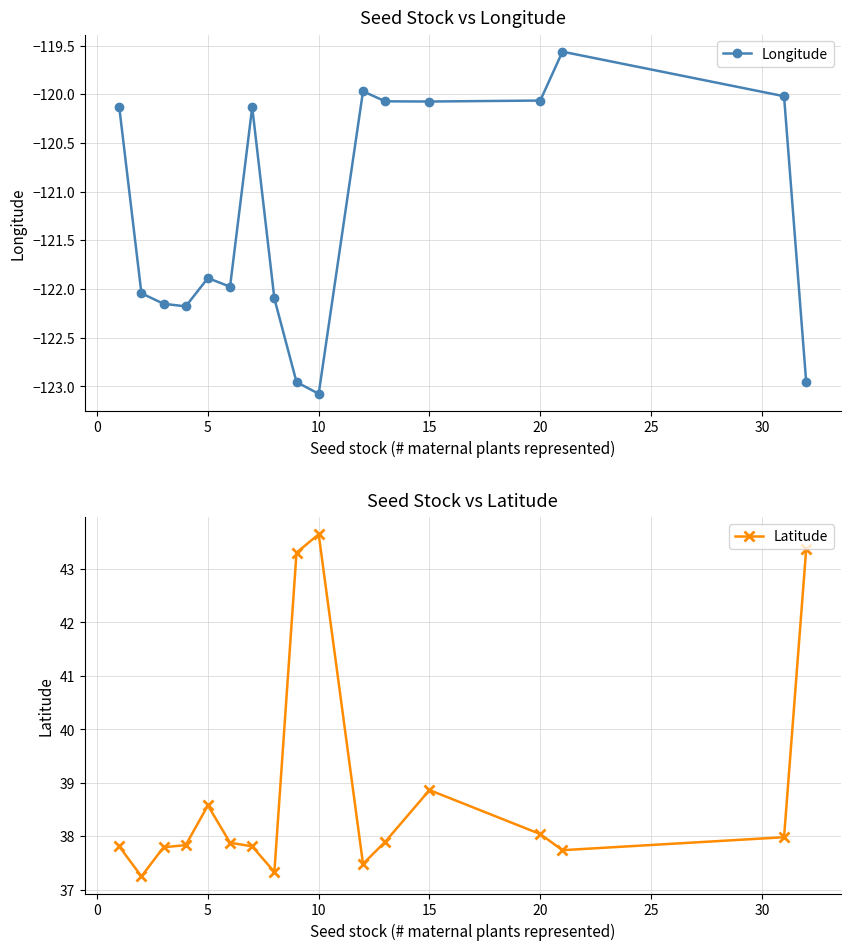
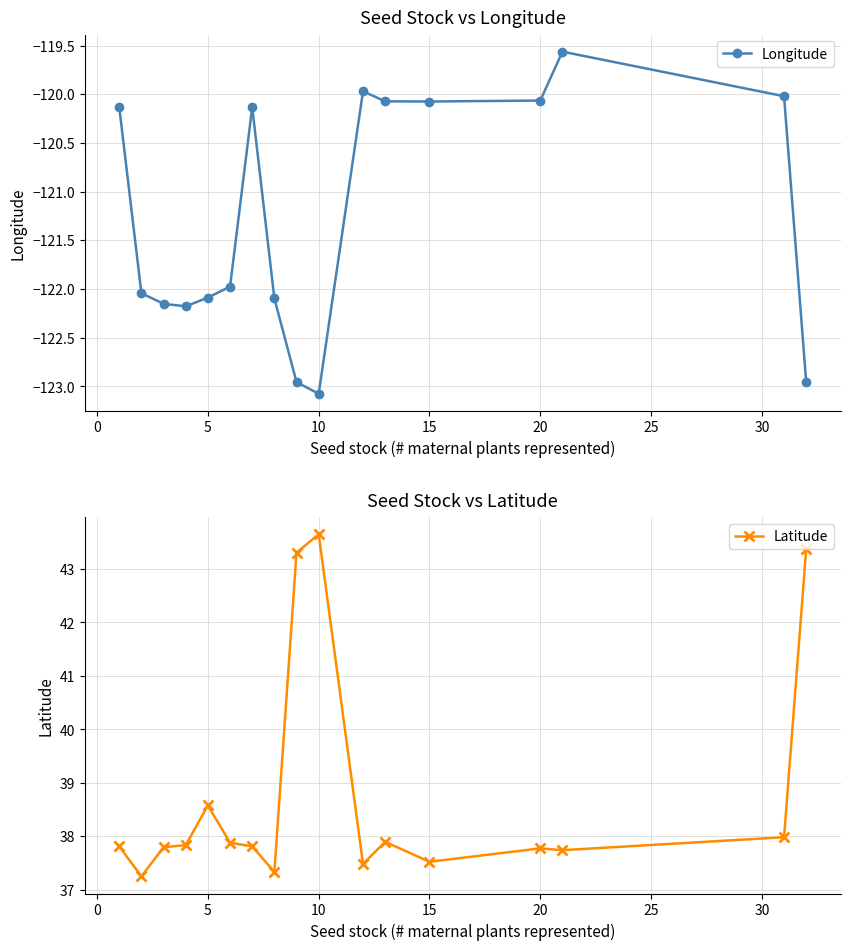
Seed Stock vs Longitude, 5: -121.9 -> -122.1
Seed Stock vs Latitude, 15: 38.9 -> 37.5
Seed Stock vs Latitude, 20: 38.0 -> 37.8
